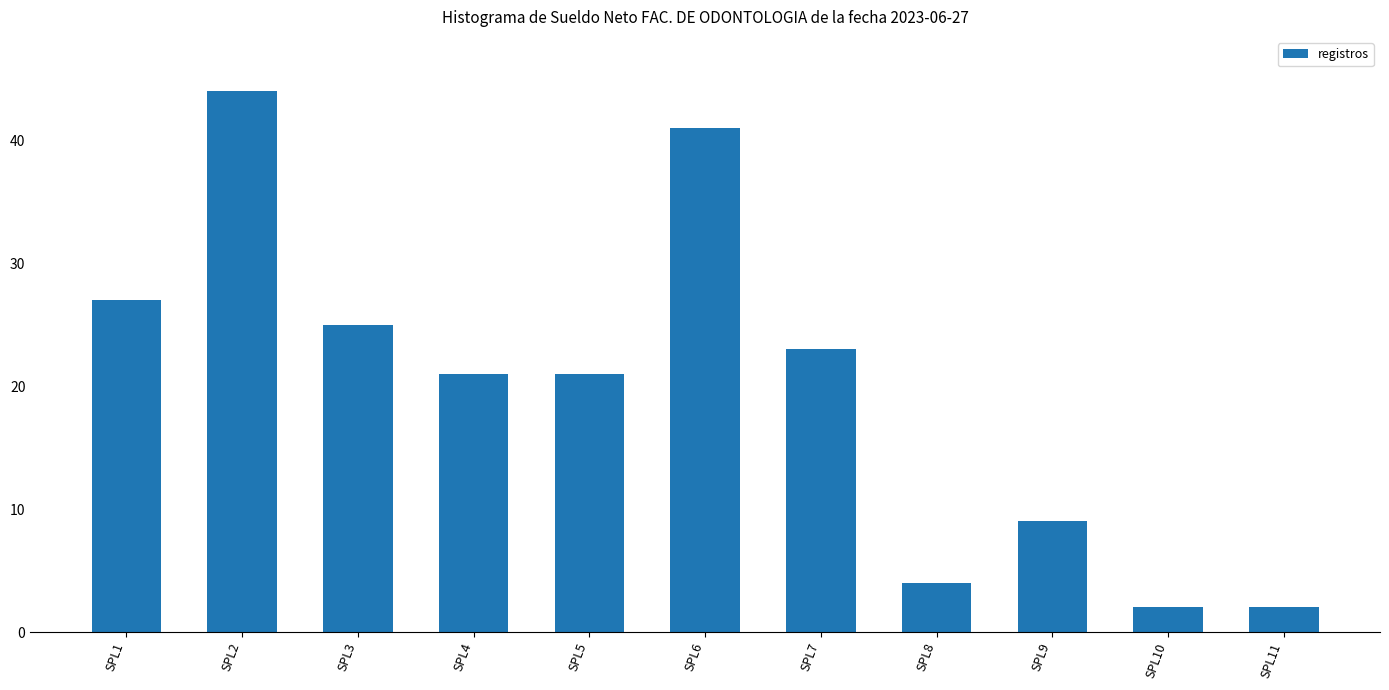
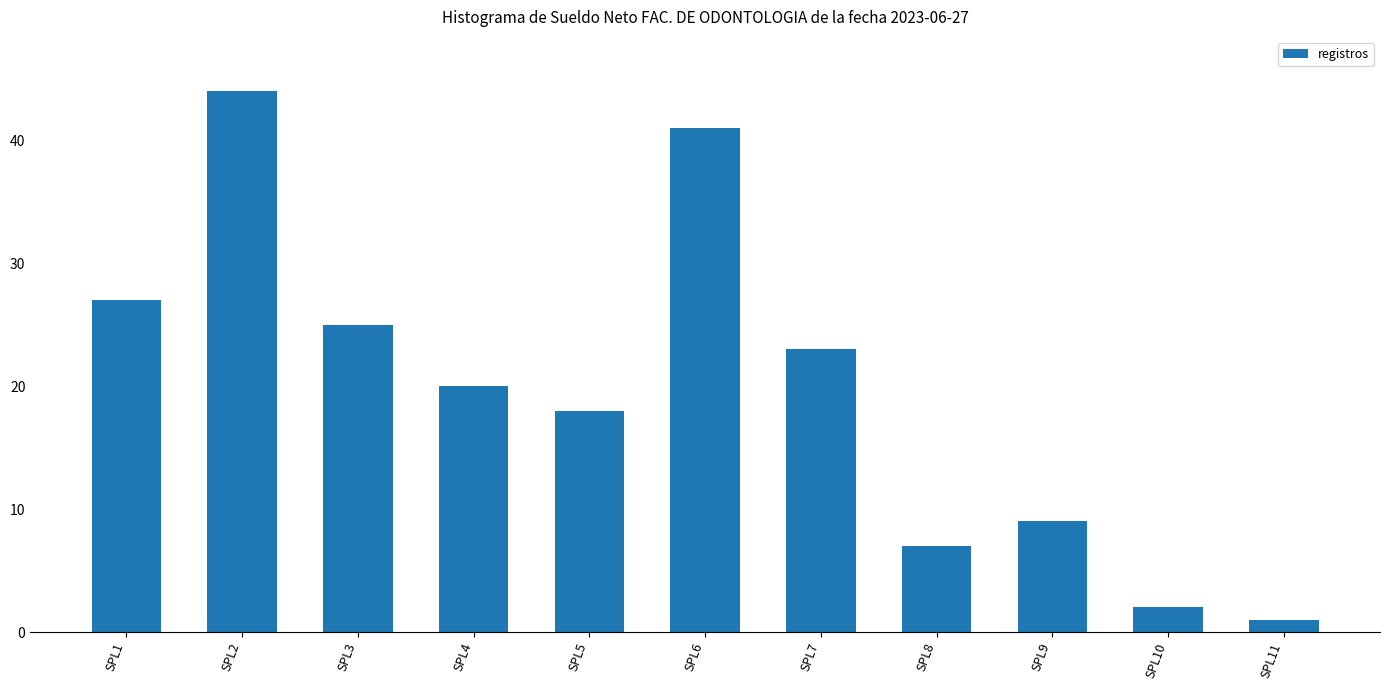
SPL4: 21 -> 20
SPL5: 21 -> 18
SPL8: 4 -> 7
SPL11: 2 -> 1
